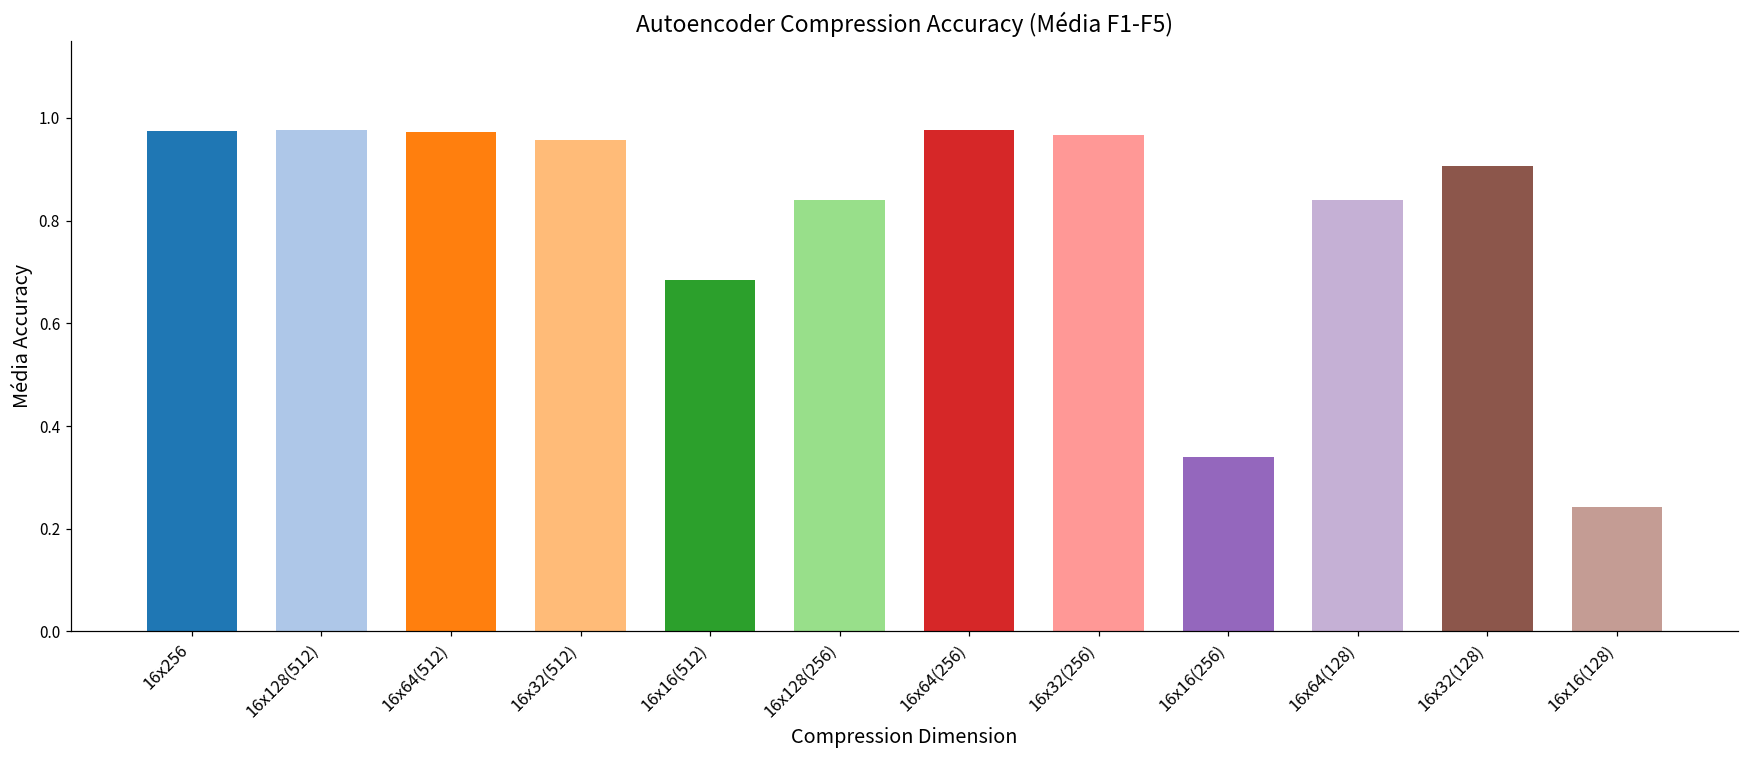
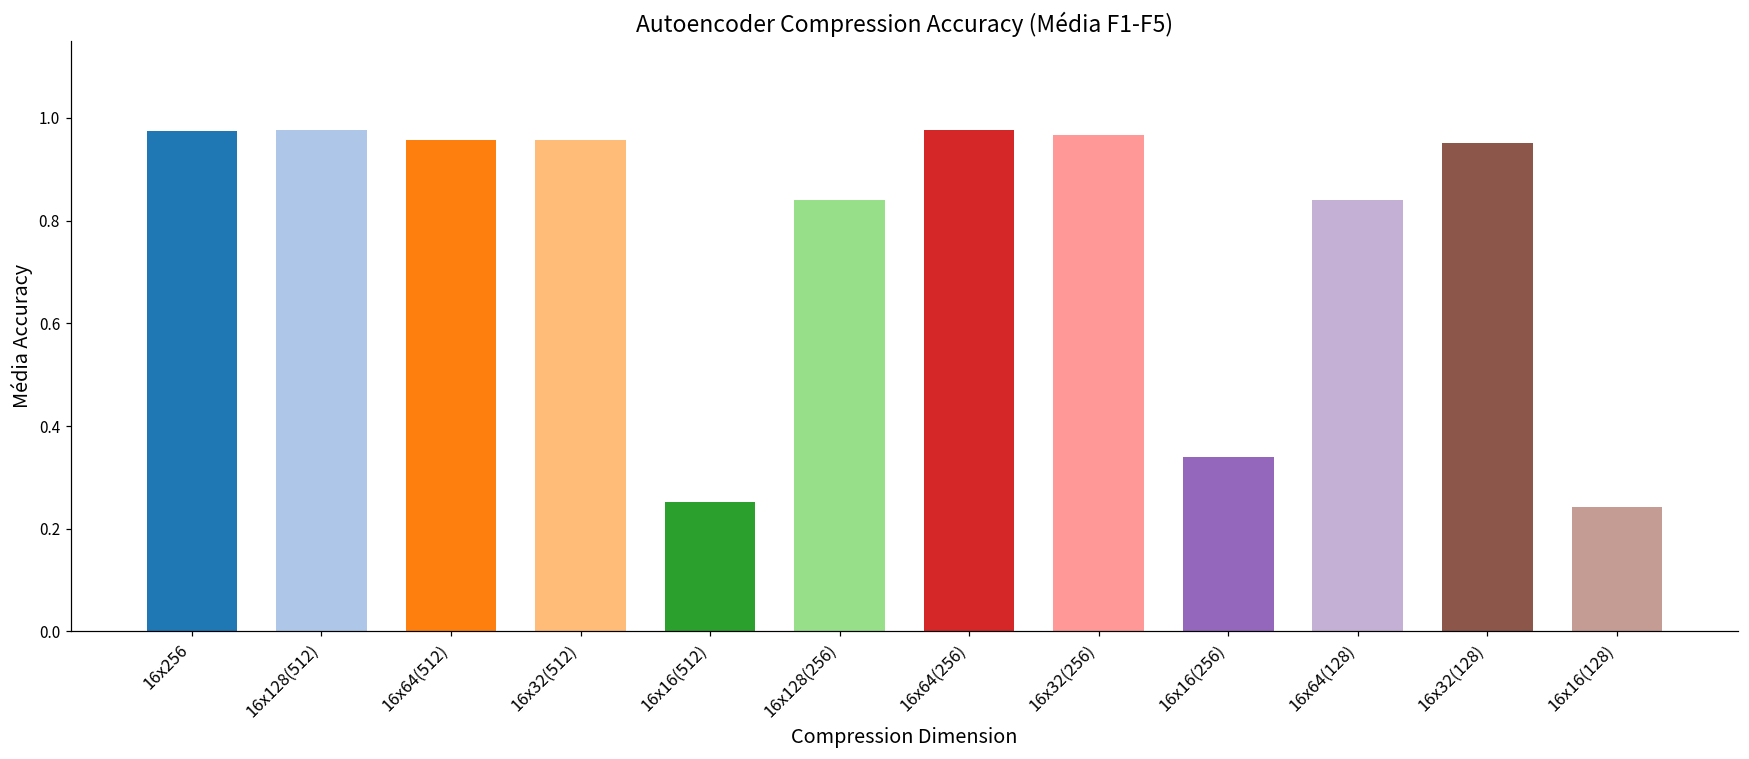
16x64(512): 0.97 -> 0.96
16x16(512): 0.68 -> 0.25
16x32(128): 0.91 -> 0.95
